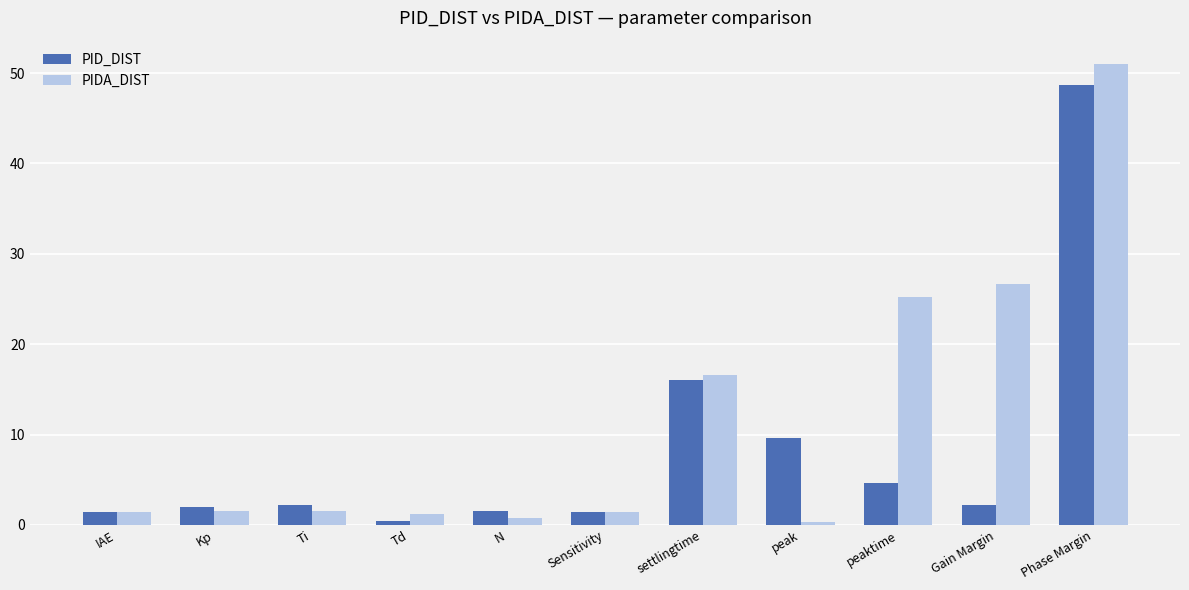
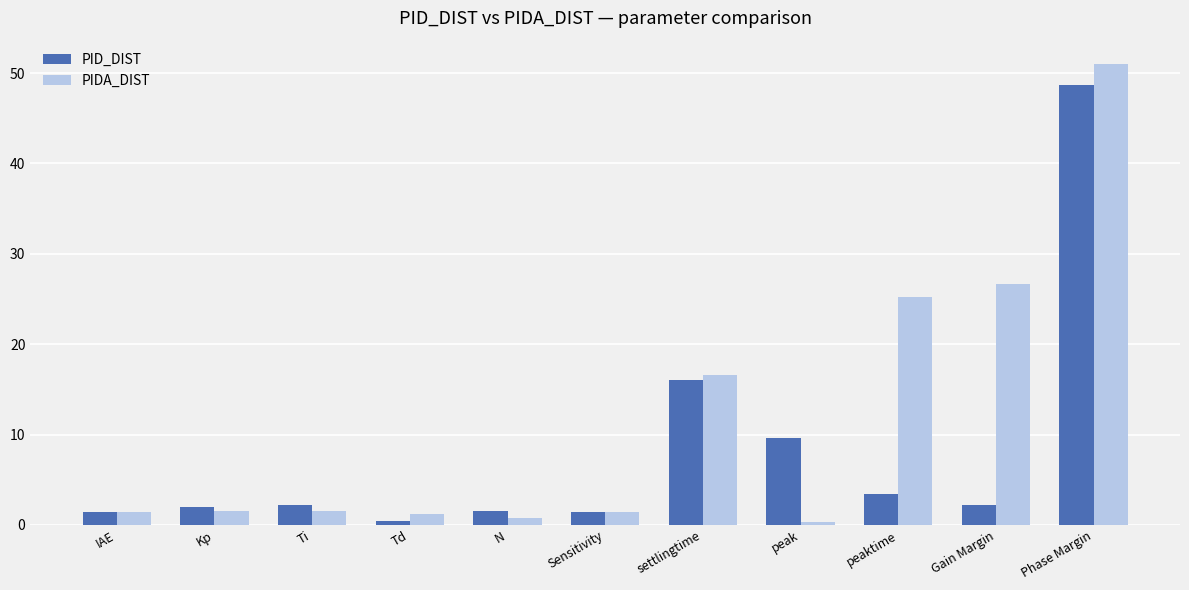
PID_DIST, peaktime: 5 -> 3
